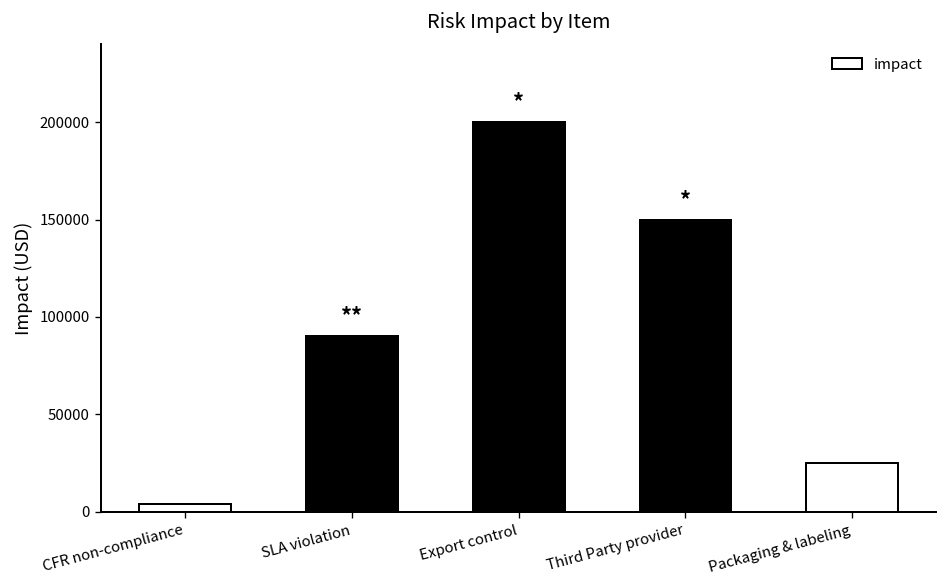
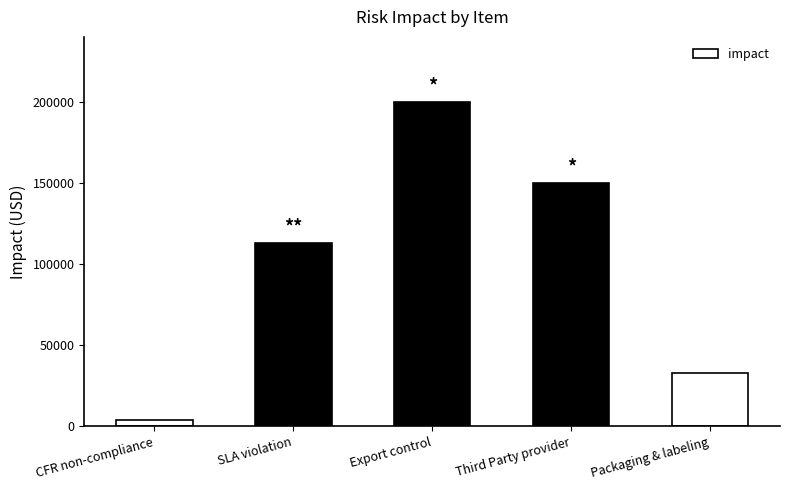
SLA violation: 90000 -> 113000
Packaging & labeling: 25000 -> 33000
